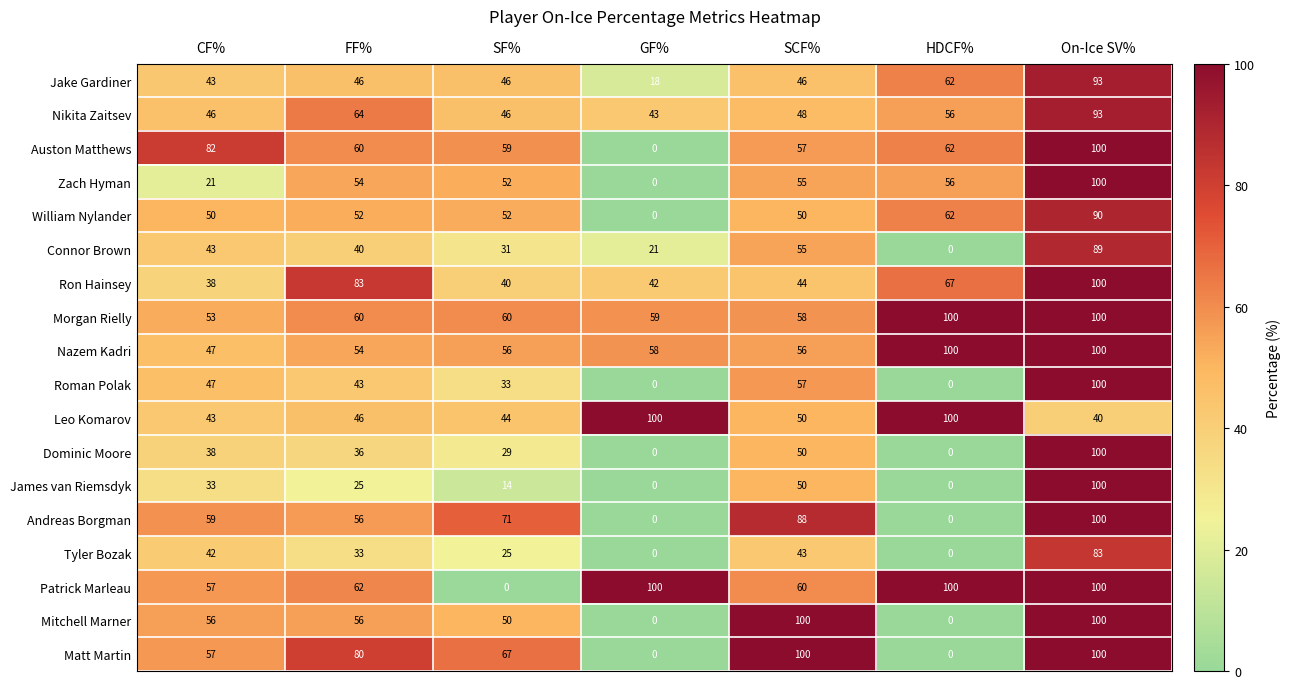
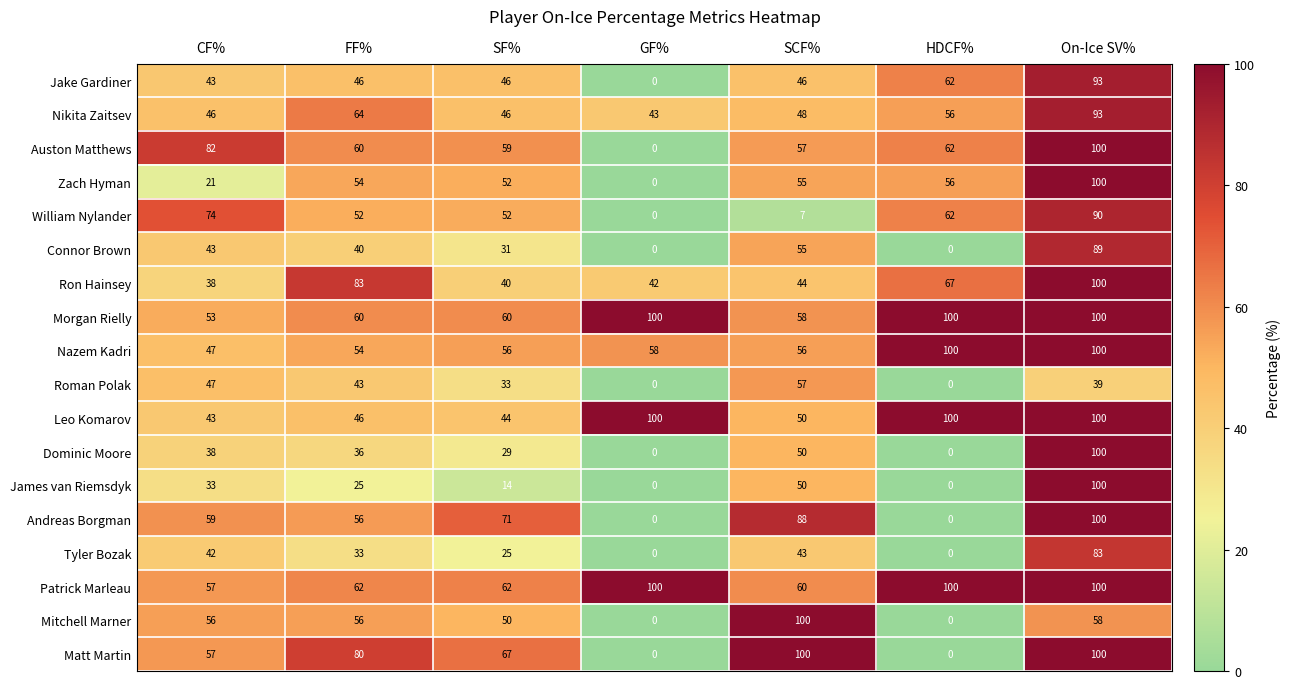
Jake Gardiner, GF%: 18 -> 0
William Nylander, CF%: 50 -> 74
William Nylander, SCF%: 50 -> 7
Connor Brown, GF%: 21 -> 0
Morgan Rielly, GF%: 59 -> 100
Roman Polak, On-Ice SV%: 100 -> 39
Leo Komarov, On-Ice SV%: 40 -> 100
Patrick Marleau, SF%: 0 -> 62
Mitchell Marner, On-Ice SV%: 100 -> 58
